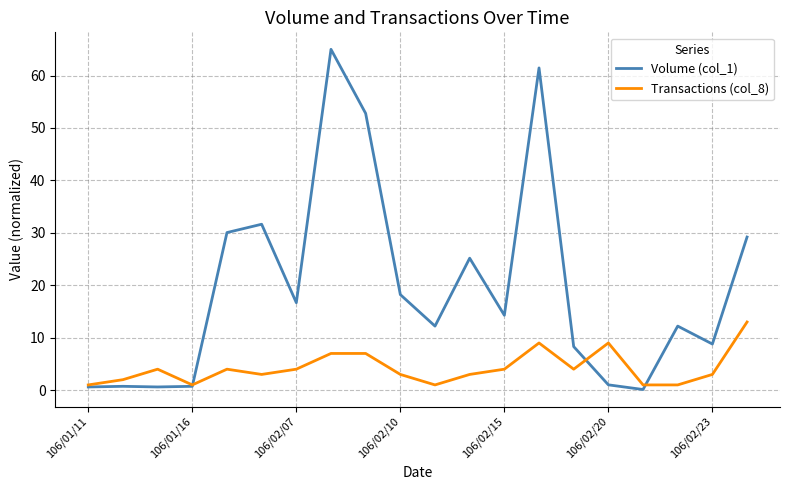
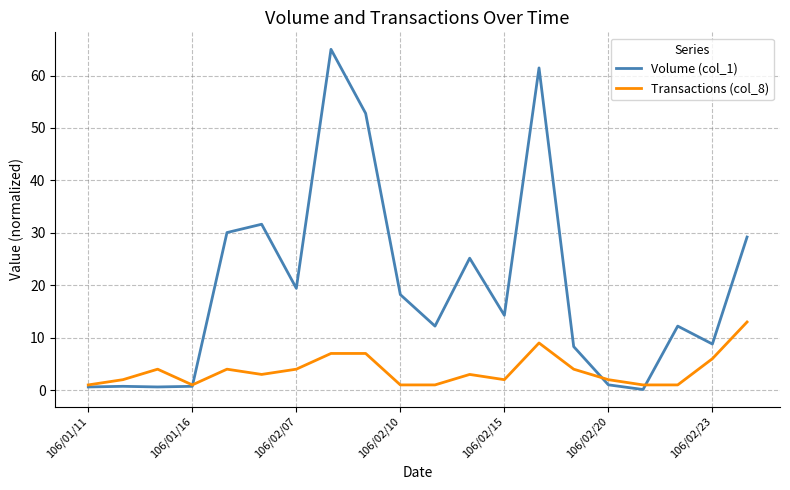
Volume (col_1), 106/02/07: 17 -> 19
Transactions (col_8), 106/02/10: 3 -> 1
Transactions (col_8), 106/02/15: 4 -> 2
Transactions (col_8), 106/02/20: 9 -> 2
Transactions (col_8), 106/02/23: 3 -> 6
